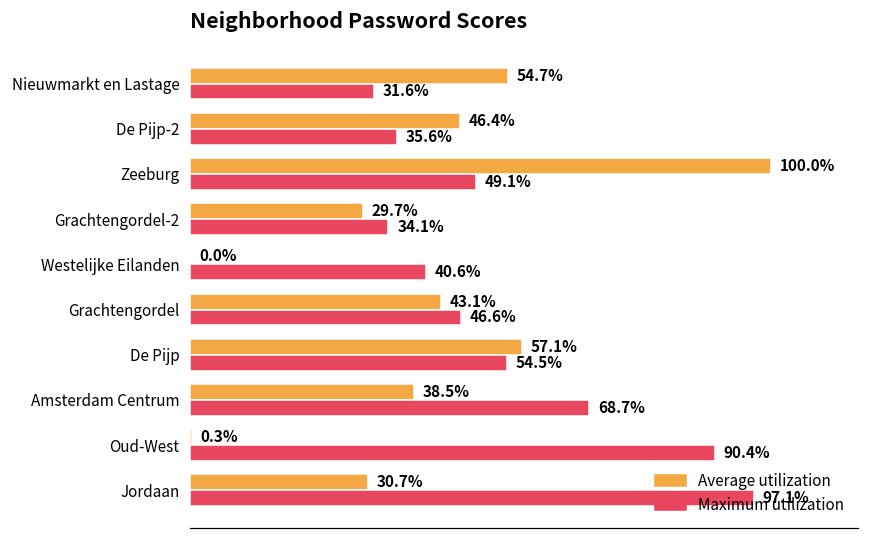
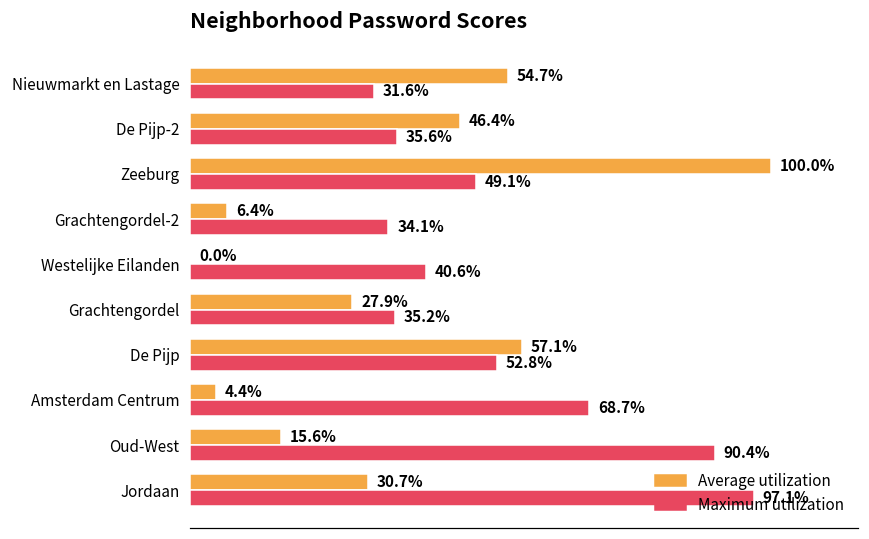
Average utilization, Grachtengordel-2: 29.7% -> 6.4%
Average utilization, Grachtengordel: 43.1% -> 27.9%
Maximum utilization, Grachtengordel: 46.6% -> 35.2%
Maximum utilization, De Pijp: 54.5% -> 52.8%
Average utilization, Amsterdam Centrum: 38.5% -> 4.4%
Average utilization, Oud-West: 0.3% -> 15.6%
